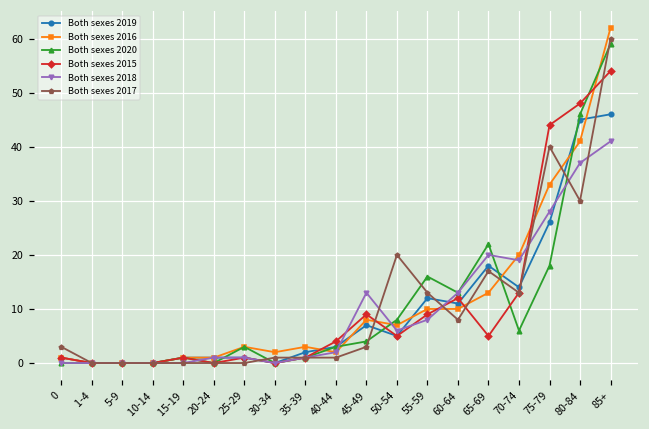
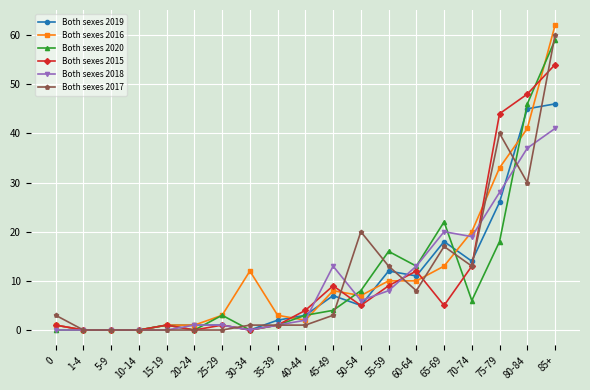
Both sexes 2016, 30-34: 2 -> 12
